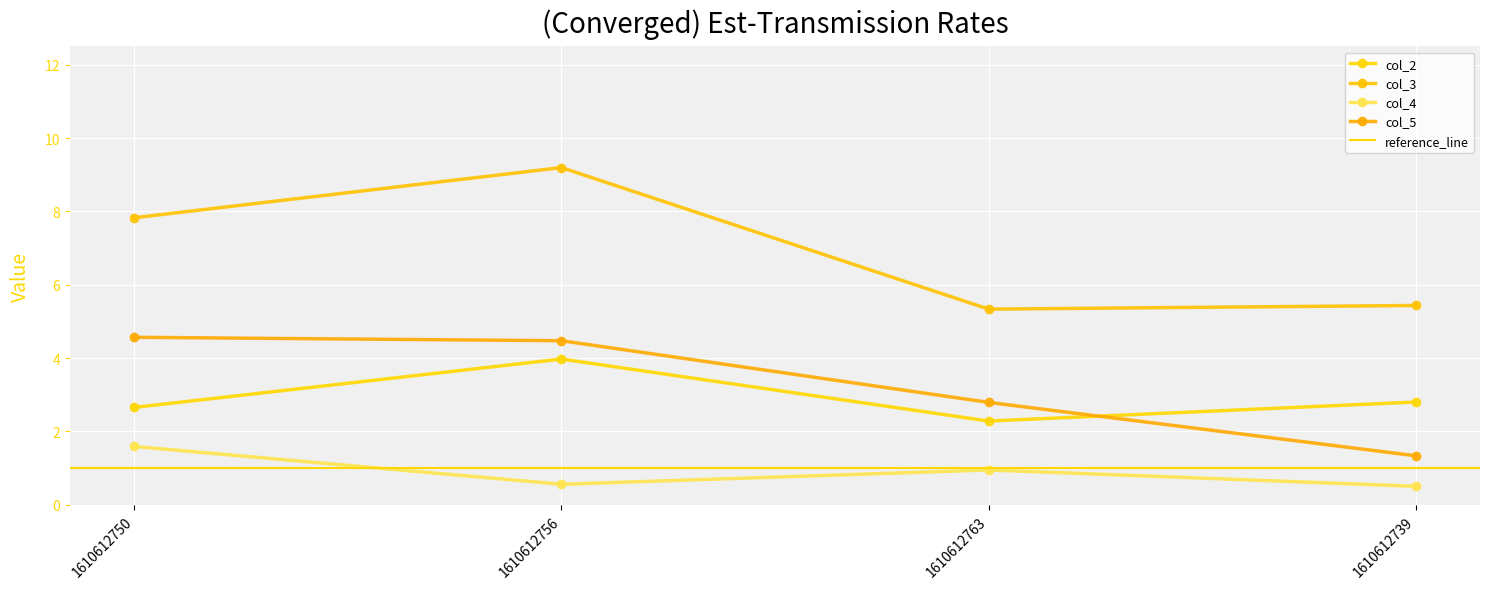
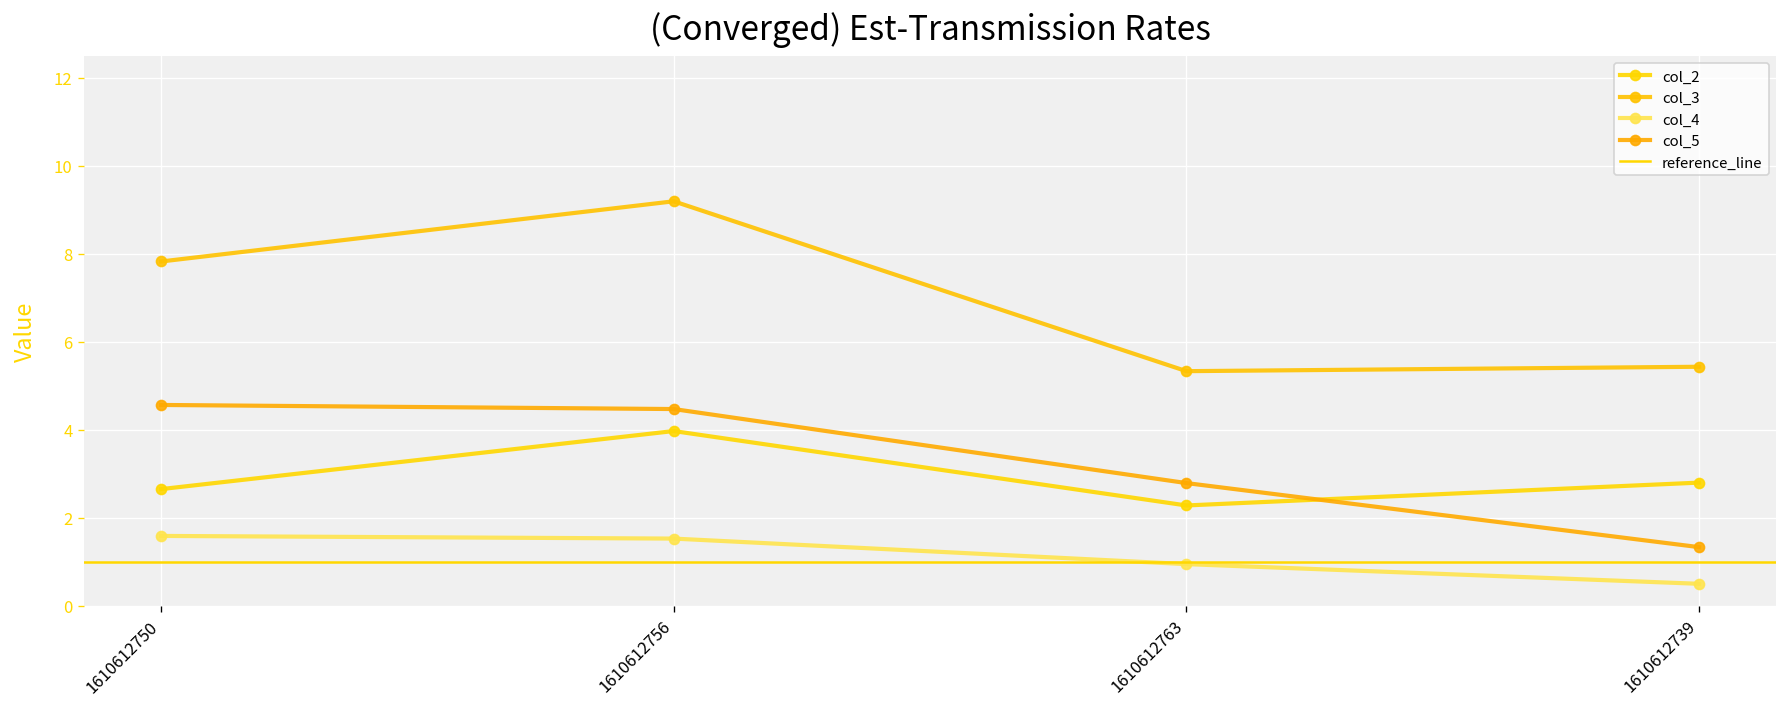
col_4, 1610612756: 0.6 -> 1.5
